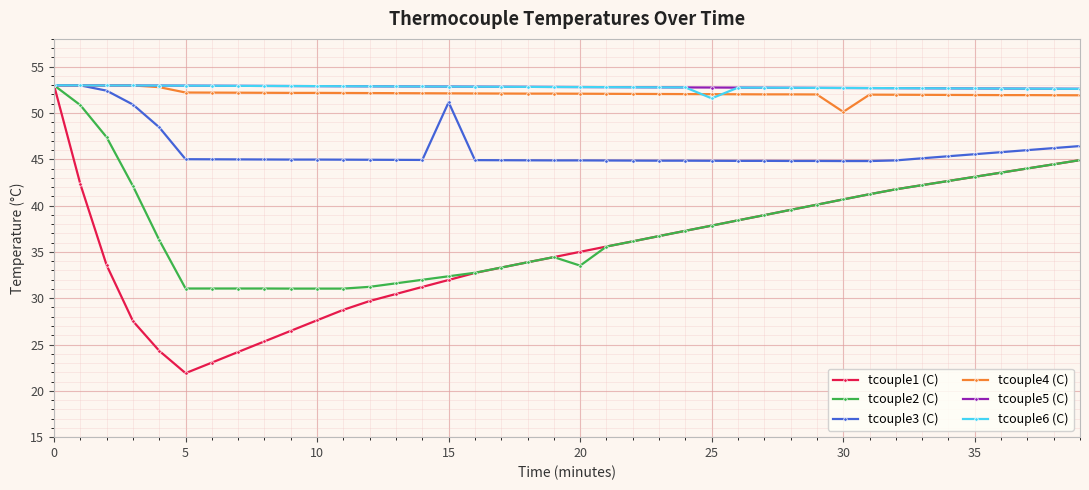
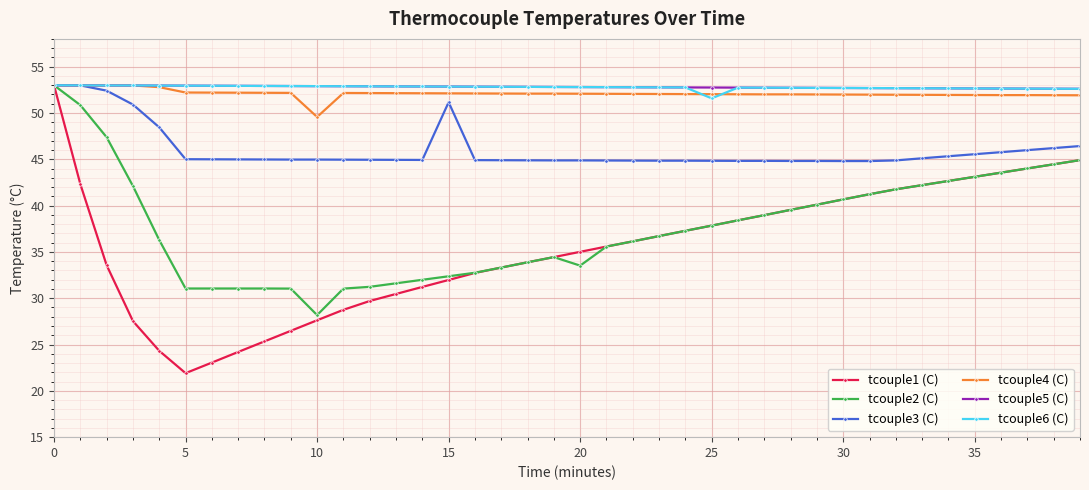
tcouple2 (C), 10: 31 -> 28
tcouple4 (C), 10: 52 -> 50
tcouple4 (C), 30: 50 -> 52
